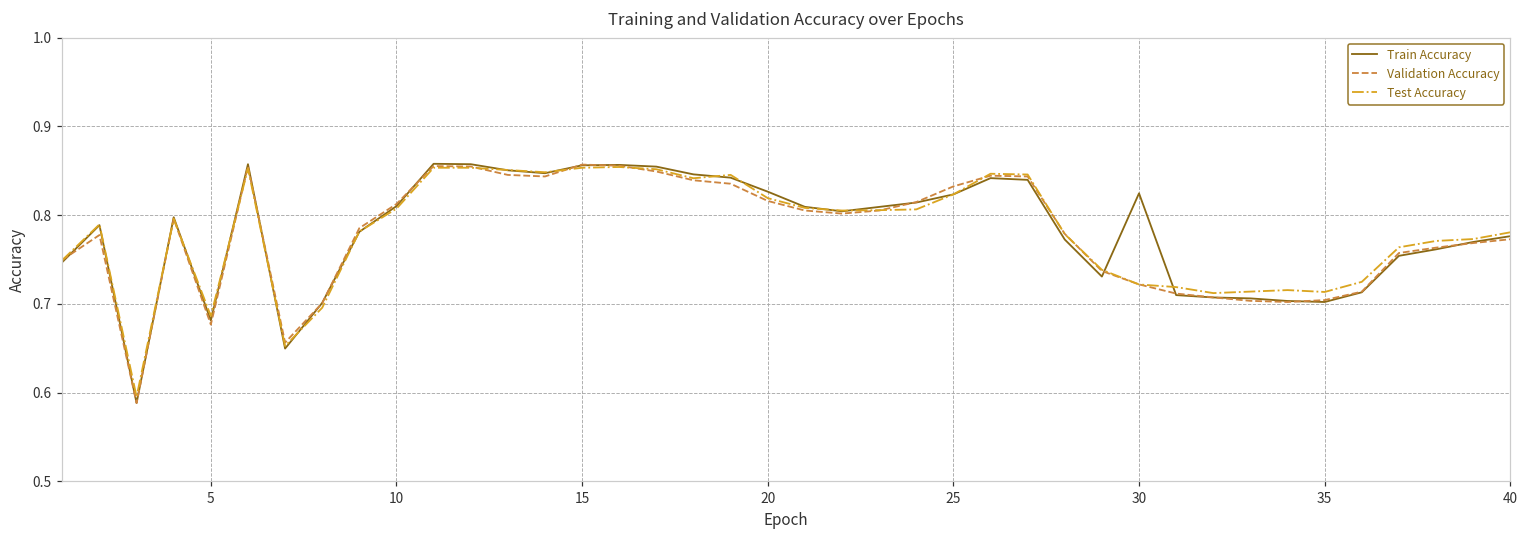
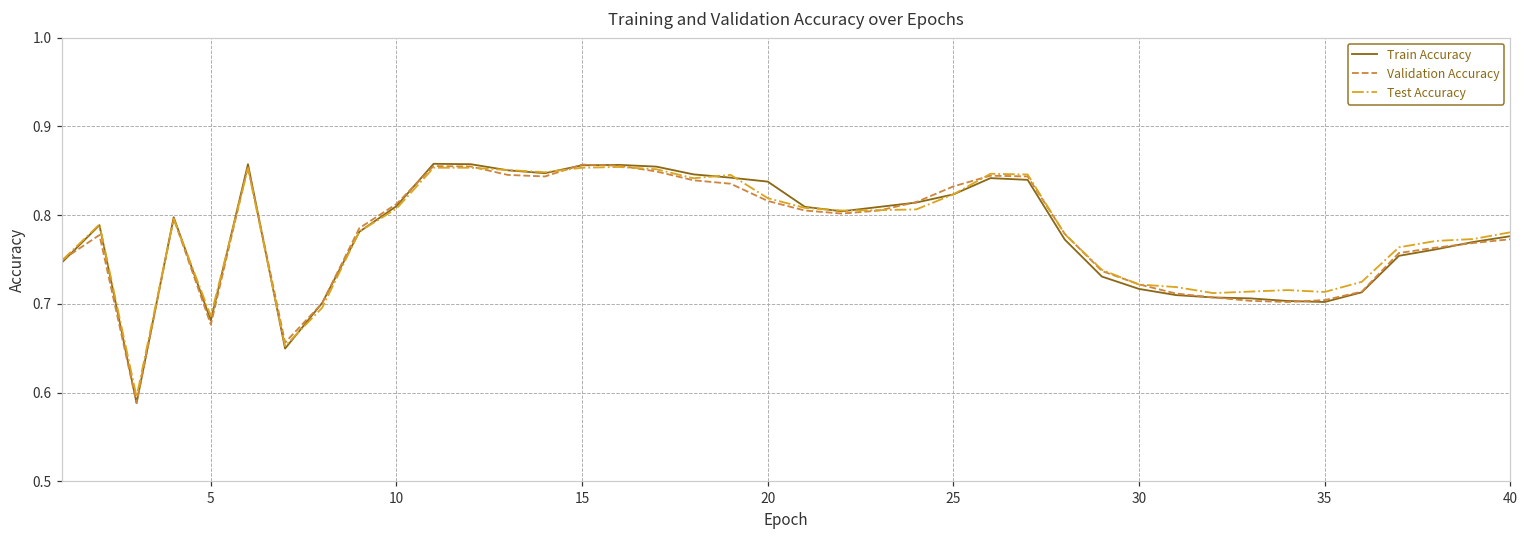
Train Accuracy, 20: 0.83 -> 0.84
Train Accuracy, 30: 0.82 -> 0.72
